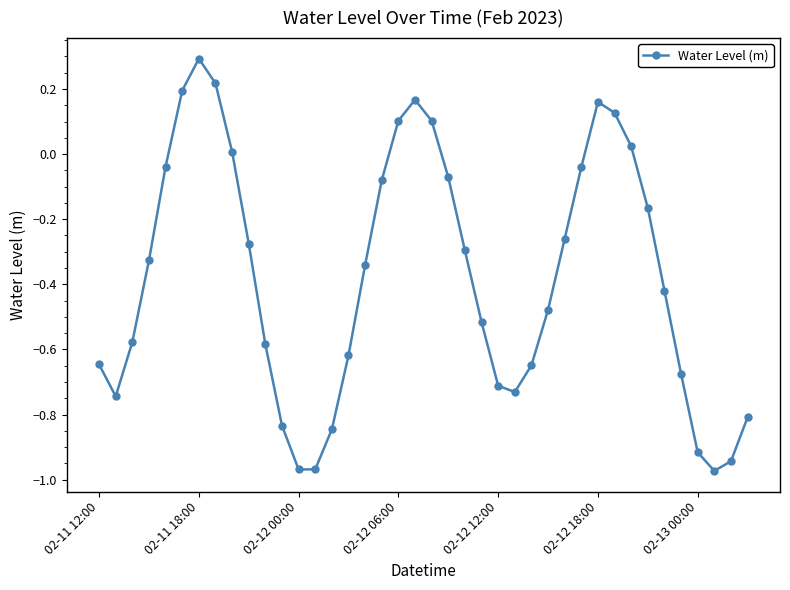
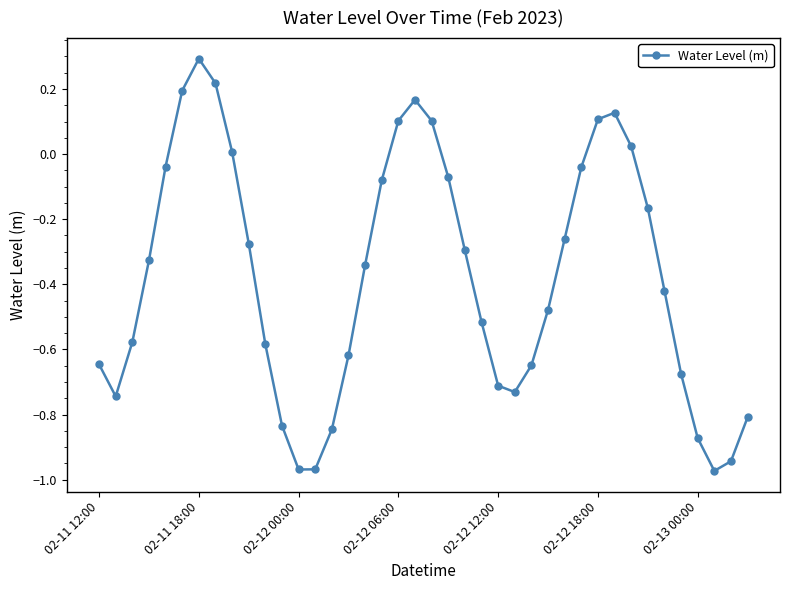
02-12 18:00: 0.16 -> 0.11
02-13 00:00: -0.92 -> -0.87
